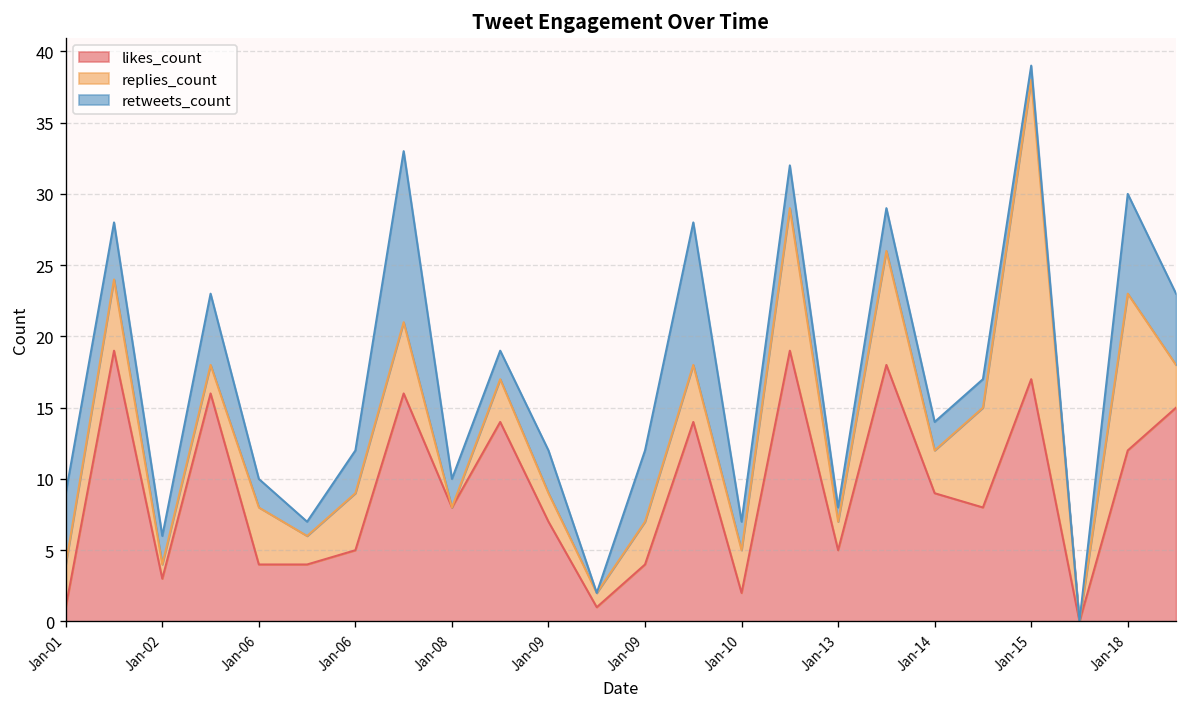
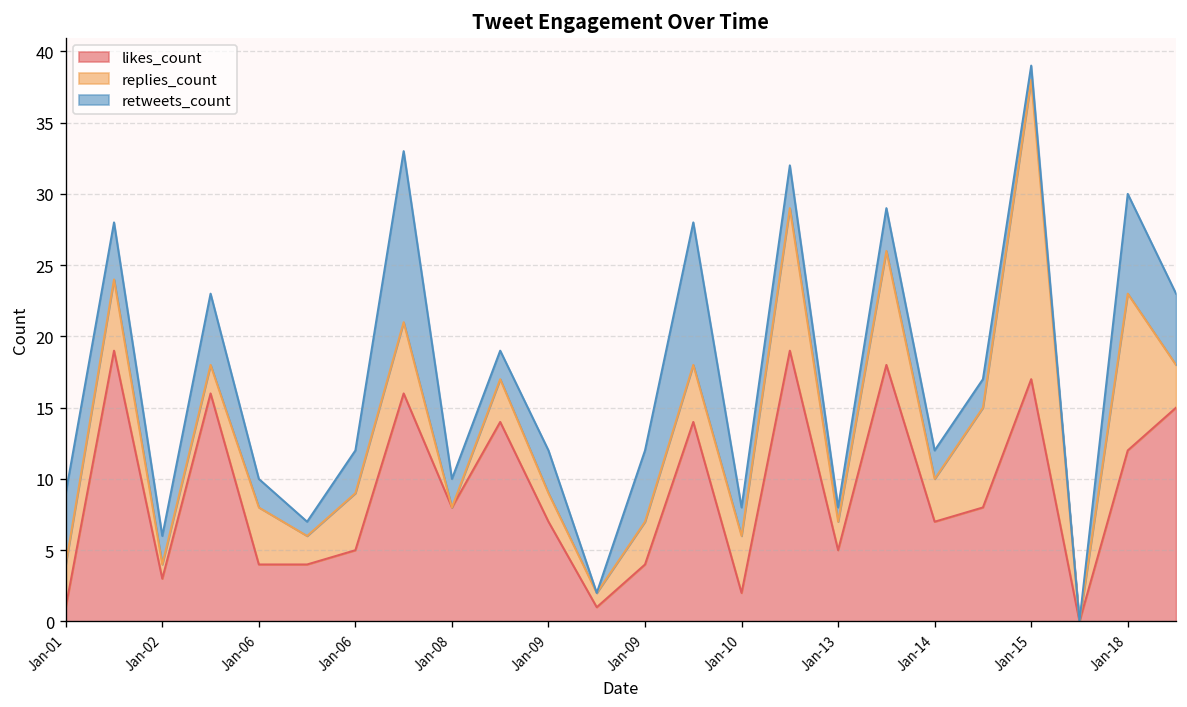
replies_count, Jan-10: 3 -> 4
likes_count, Jan-14: 9 -> 7
